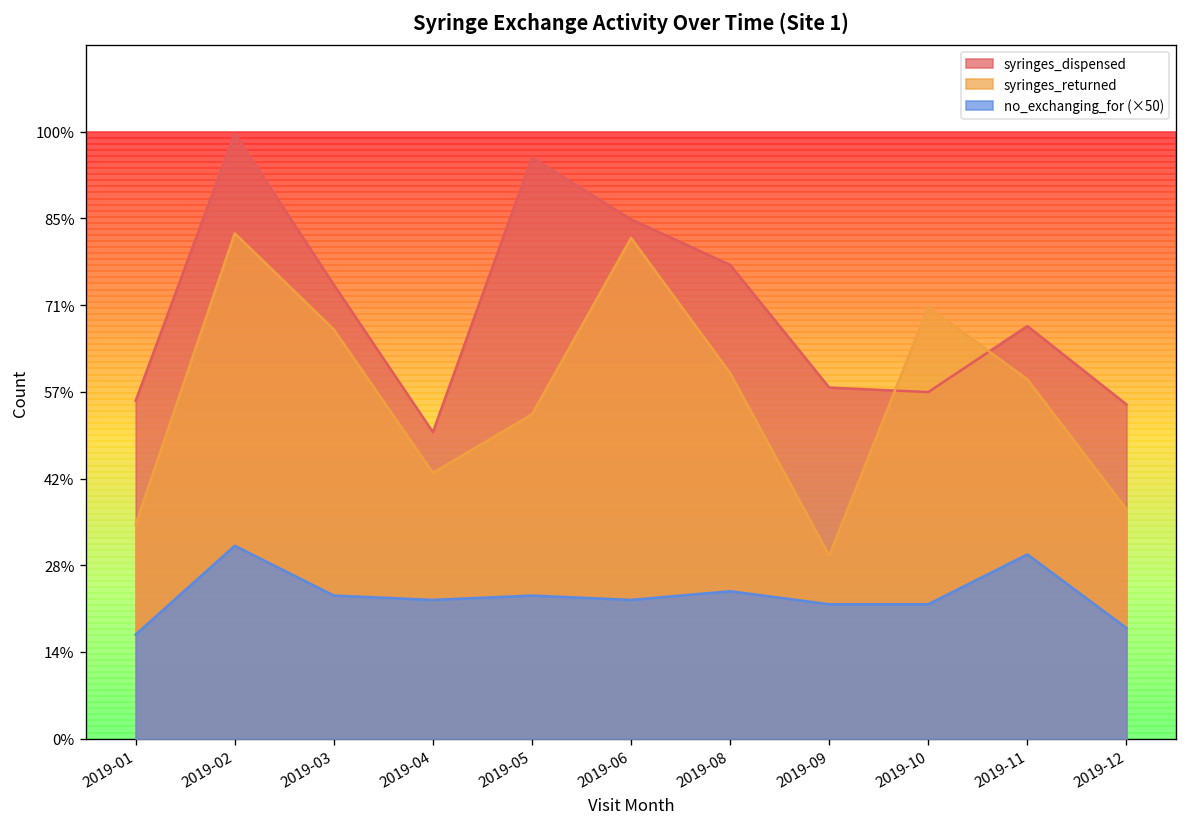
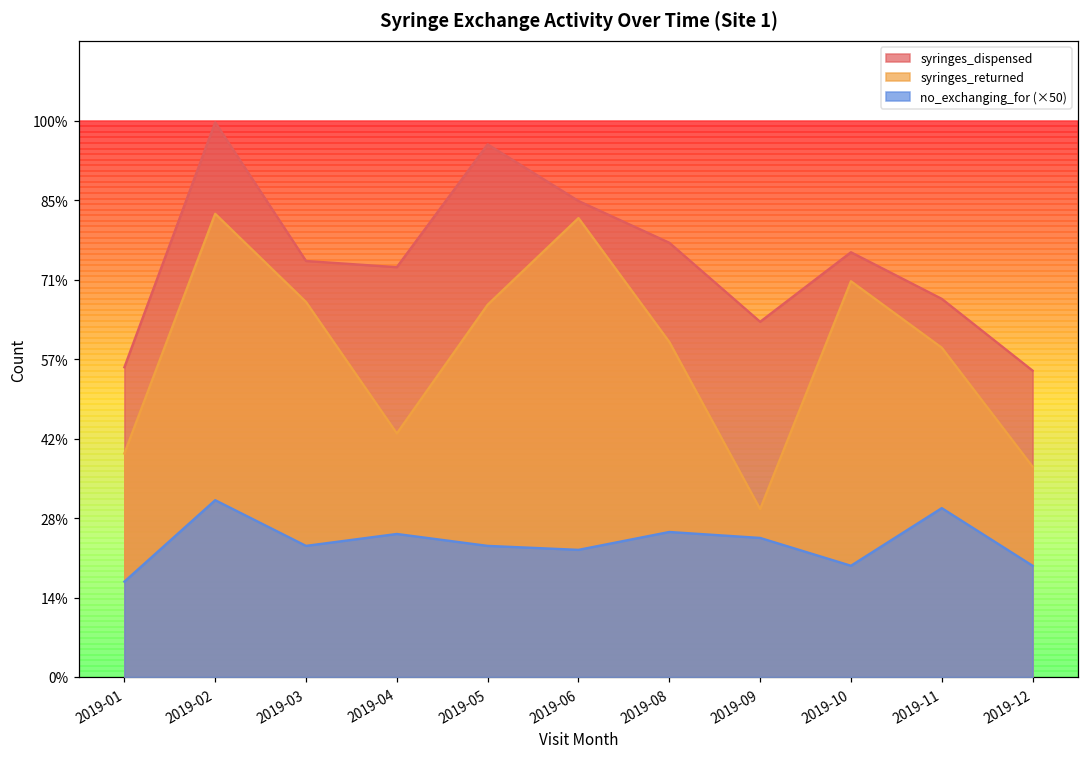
syringes_returned, 2019-01: 35% -> 40%
syringes_dispensed, 2019-04: 51% -> 74%
no_exchanging_for (×50), 2019-04: 23% -> 26%
syringes_returned, 2019-05: 53% -> 67%
no_exchanging_for (×50), 2019-08: 24% -> 26%
syringes_dispensed, 2019-09: 58% -> 64%
no_exchanging_for (×50), 2019-09: 22% -> 25%
syringes_dispensed, 2019-10: 57% -> 76%
no_exchanging_for (×50), 2019-10: 22% -> 20%
no_exchanging_for (×50), 2019-12: 18% -> 20%
